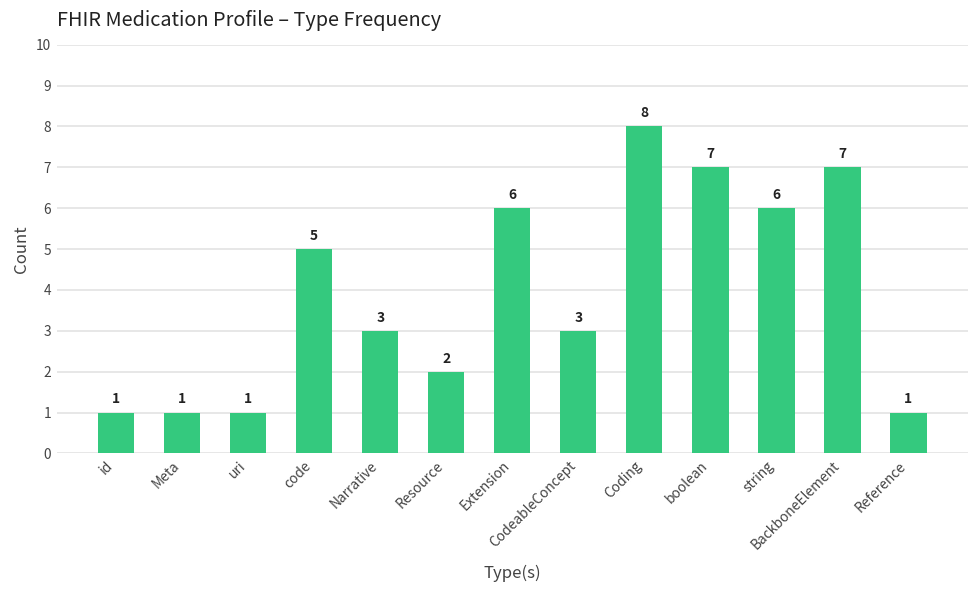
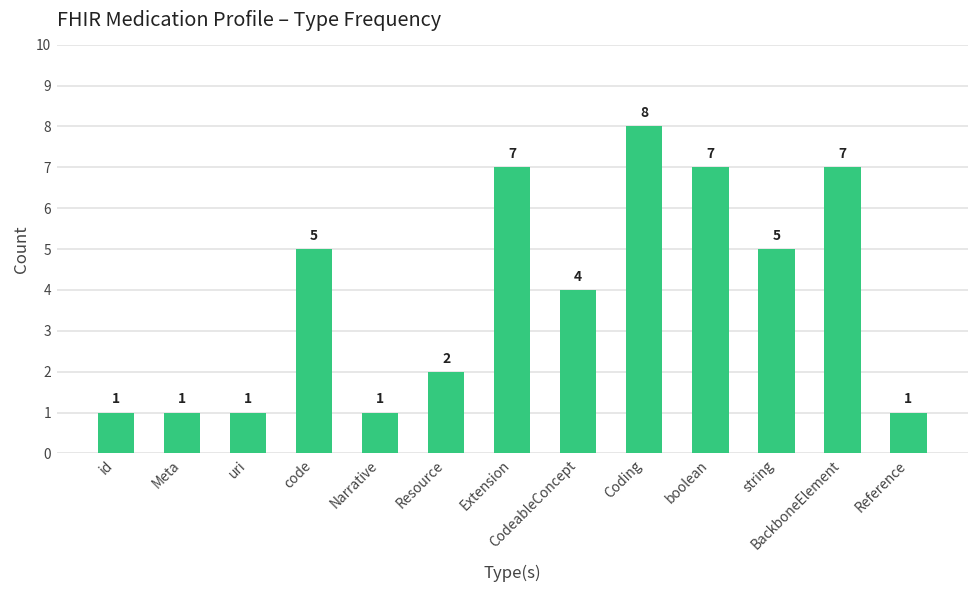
Narrative: 3 -> 1
Extension: 6 -> 7
CodeableConcept: 3 -> 4
string: 6 -> 5
